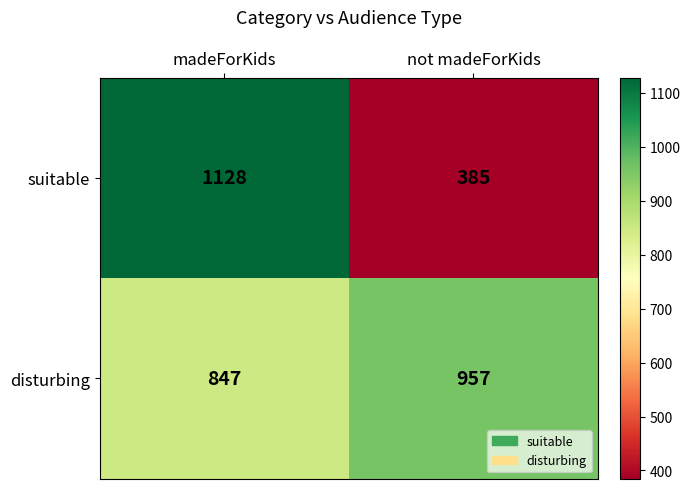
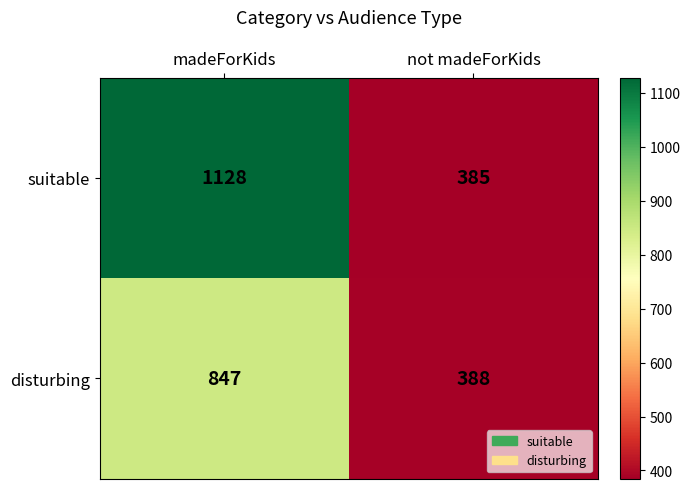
disturbing, not madeForKids: 957 -> 388
